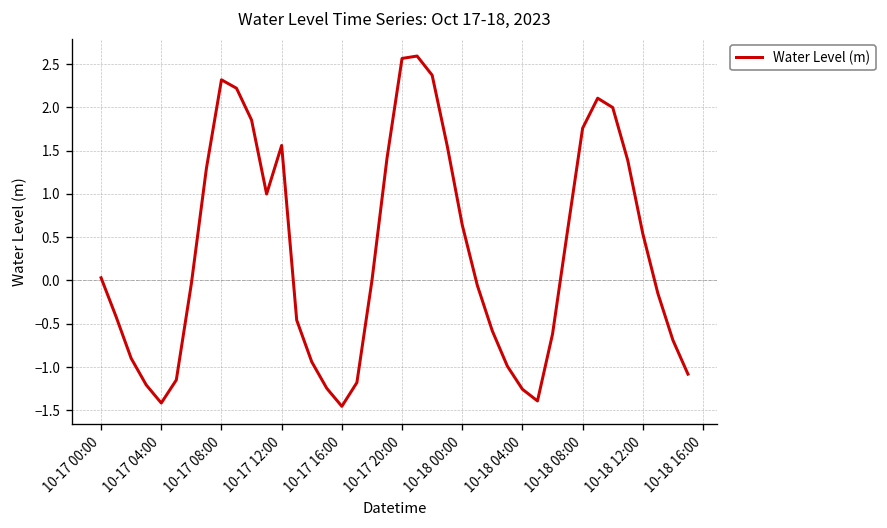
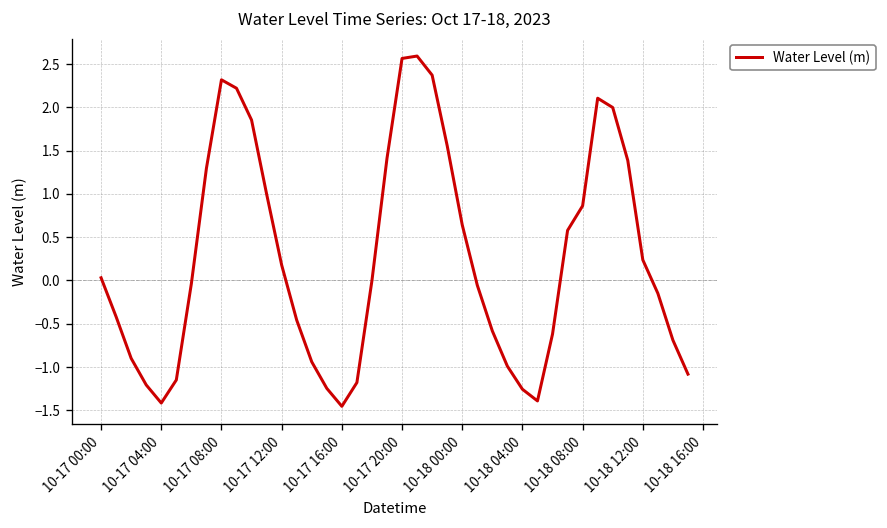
10-17 12:00: 1.6 -> 0.2
10-18 08:00: 1.8 -> 0.9
10-18 12:00: 0.5 -> 0.2
